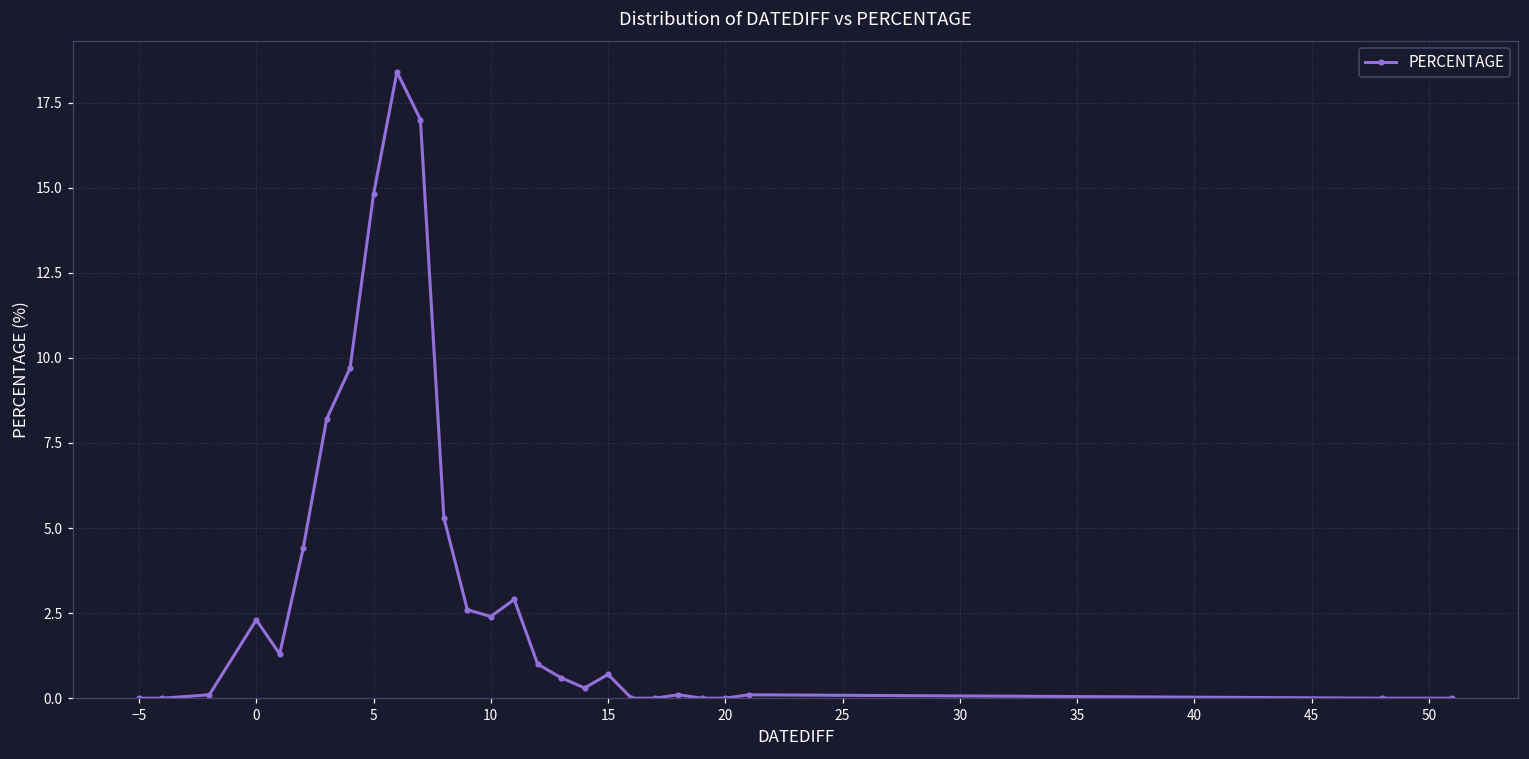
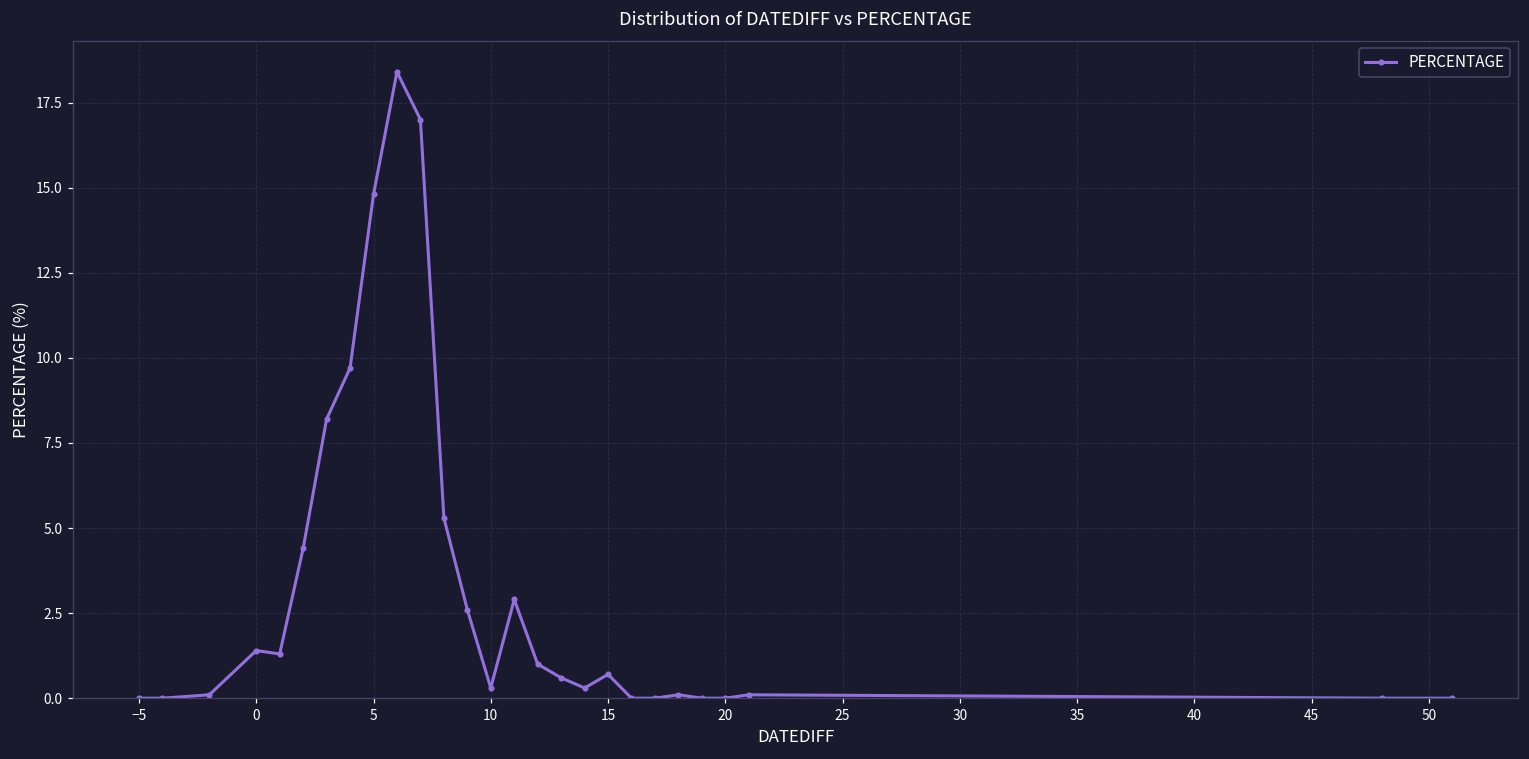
0: 2.3 -> 1.4
10: 2.4 -> 0.3
